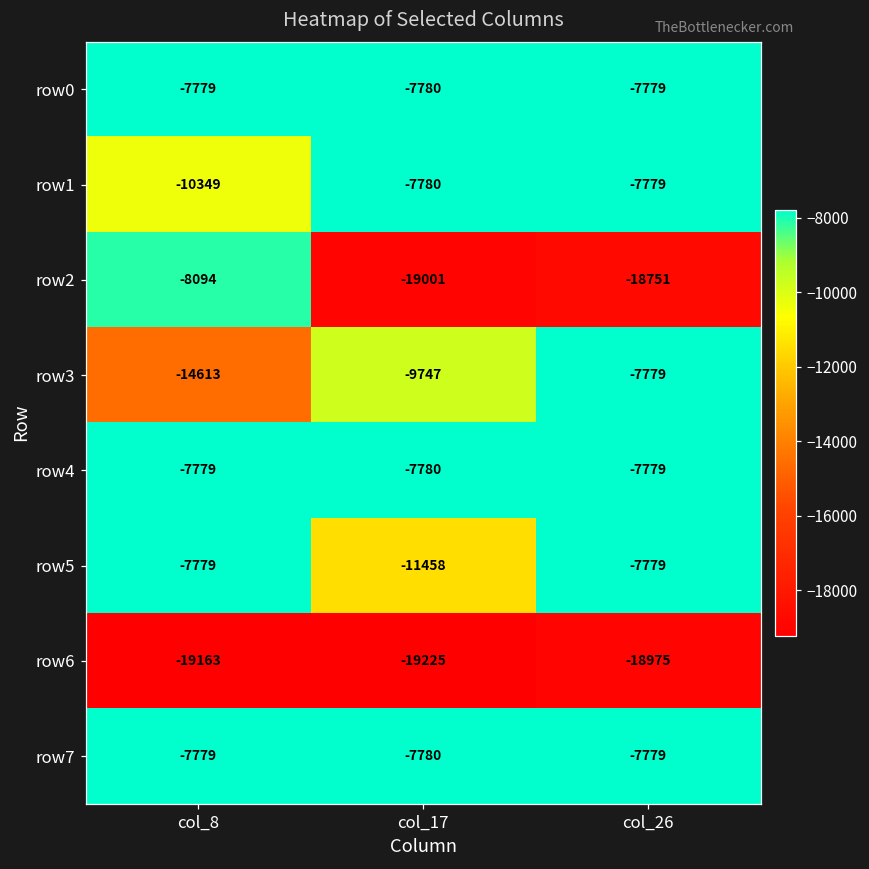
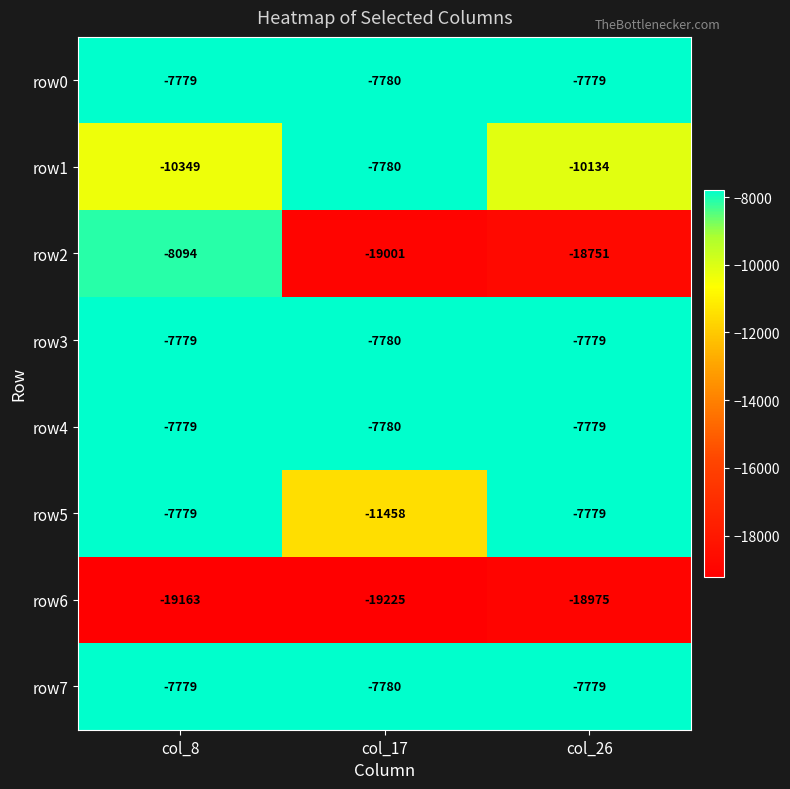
row1, col_26: -7779 -> -10134
row3, col_8: -14613 -> -7779
row3, col_17: -9747 -> -7780
